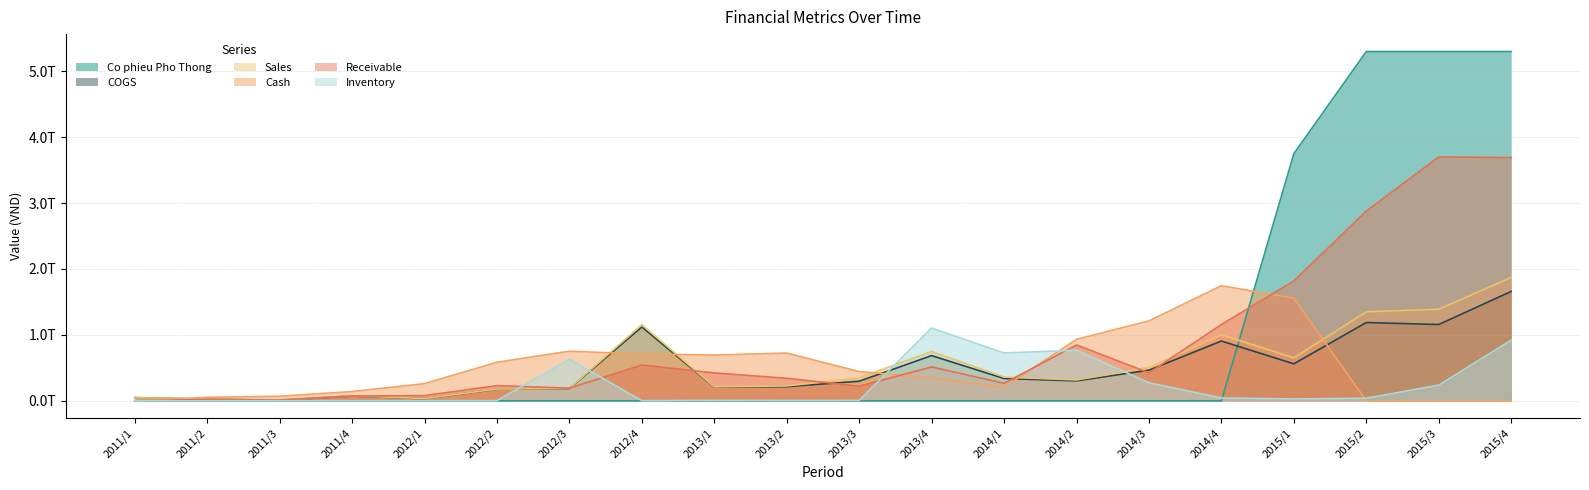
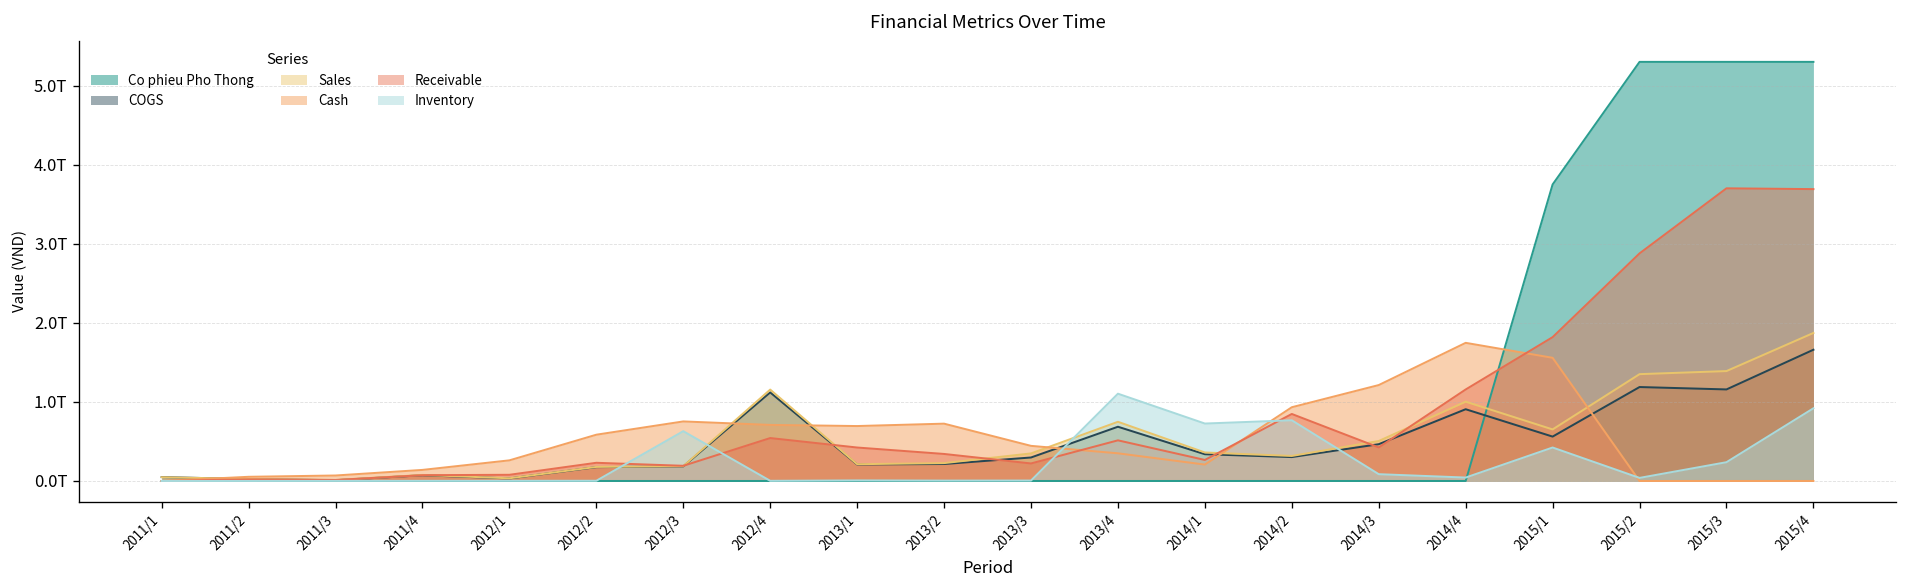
Inventory, 2014/3: 0.3T -> 0.1T
Inventory, 2015/1: 0.0T -> 0.4T
